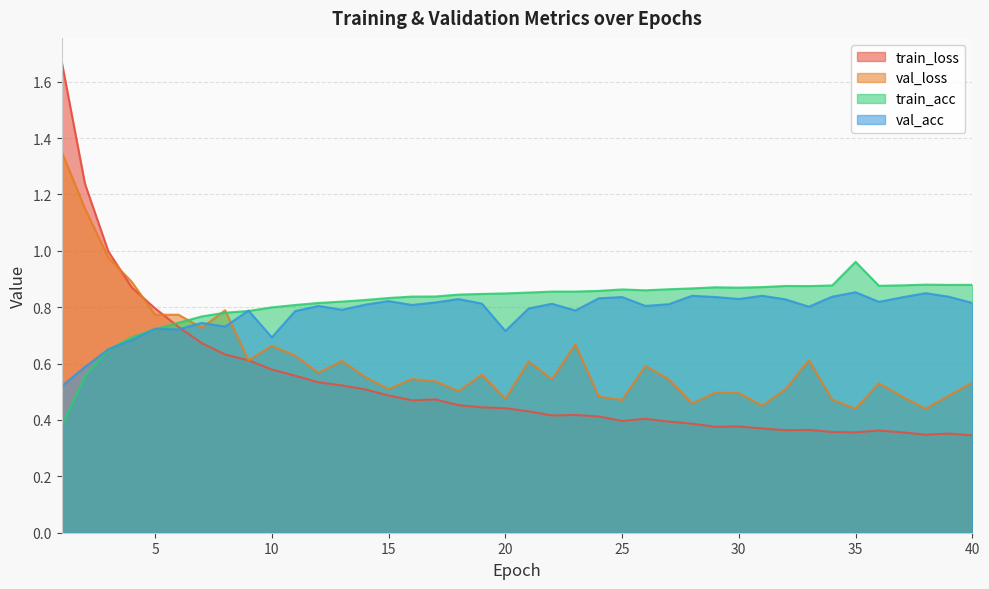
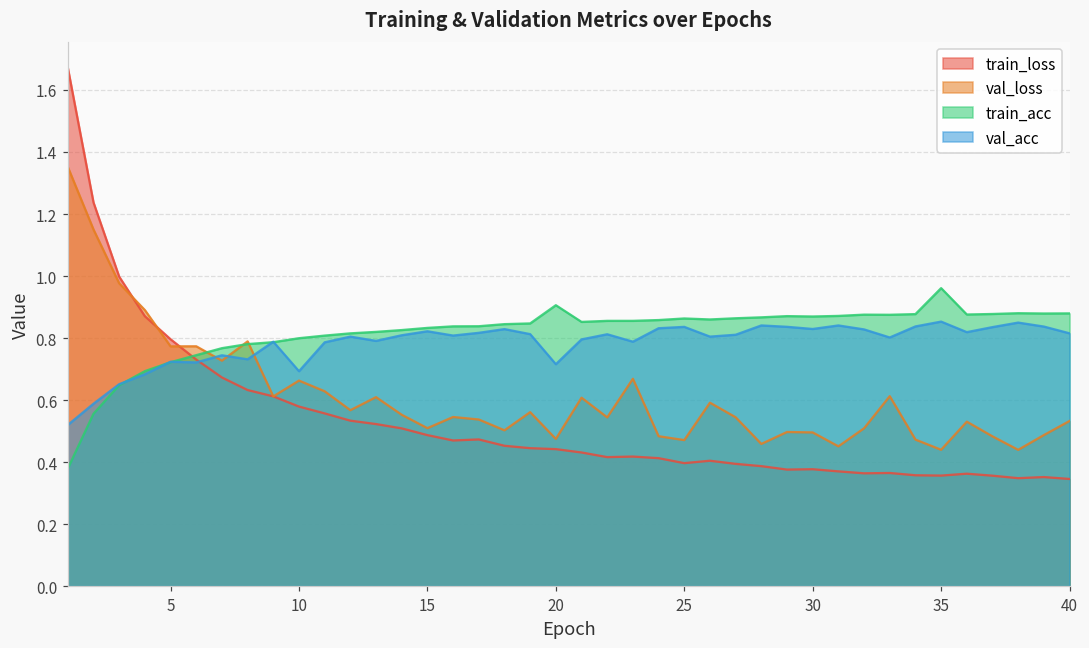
train_acc, 20: 0.85 -> 0.91
